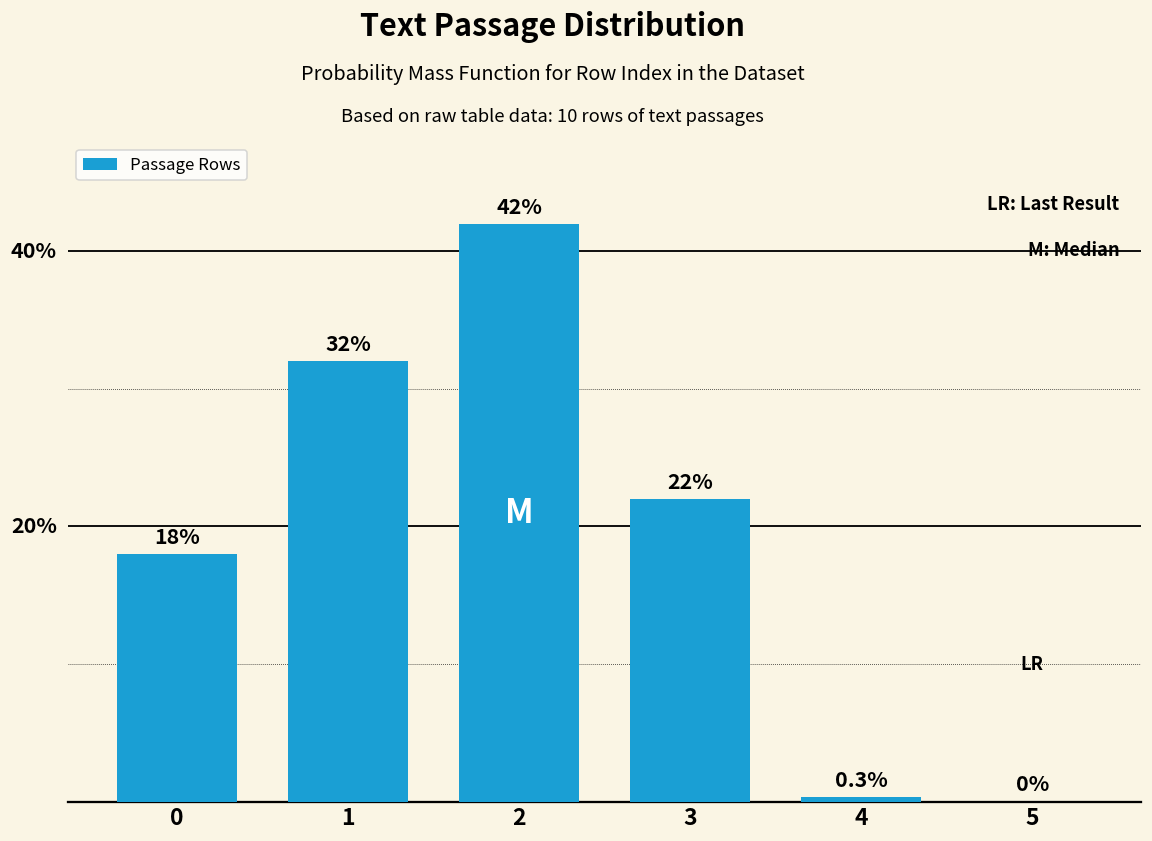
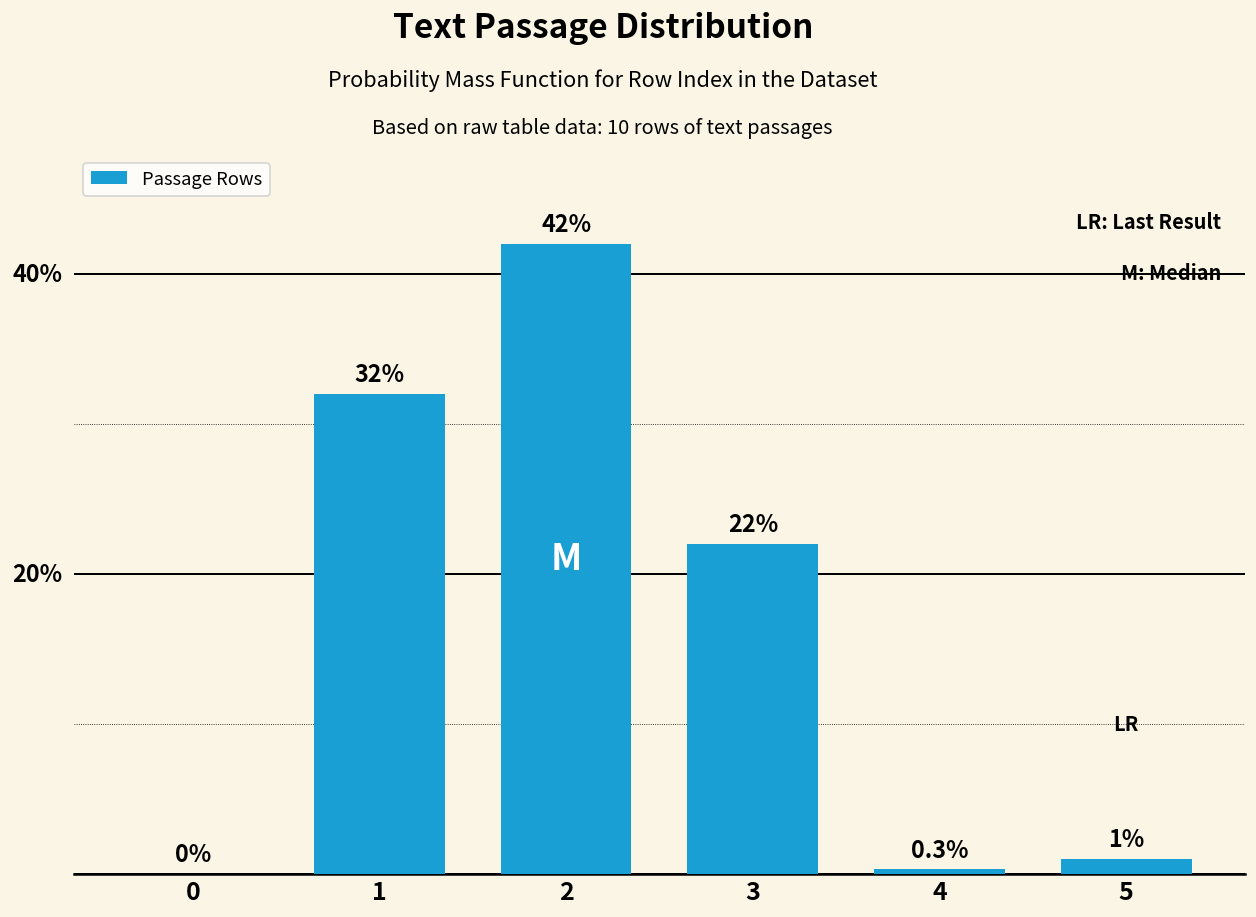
0: 18% -> 0%
5: 0% -> 1%
